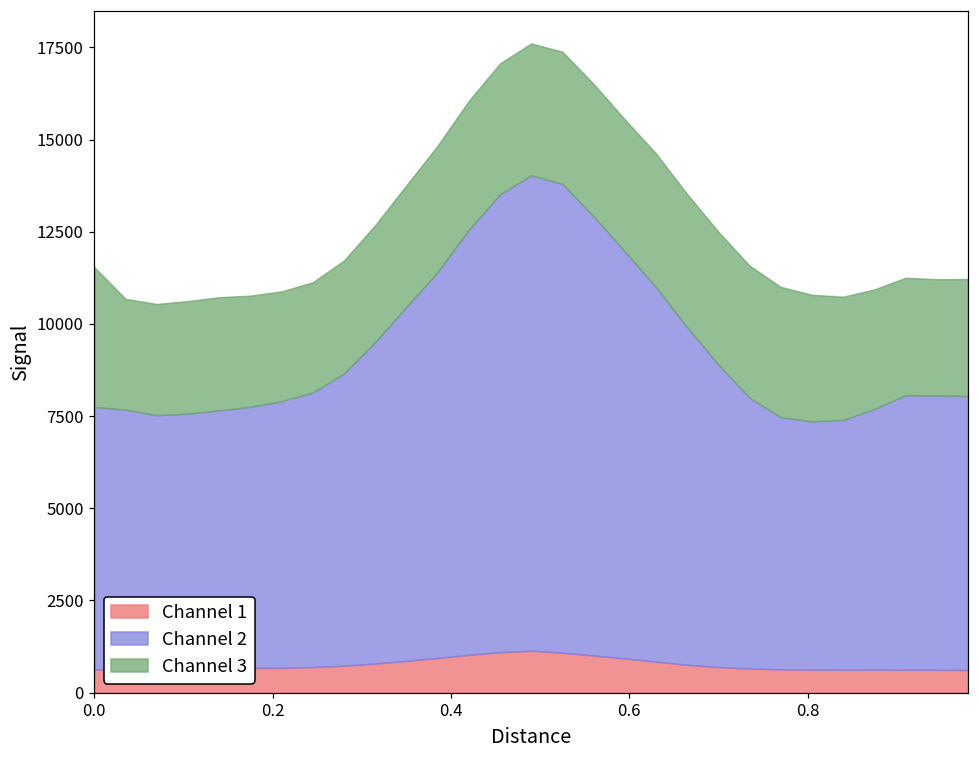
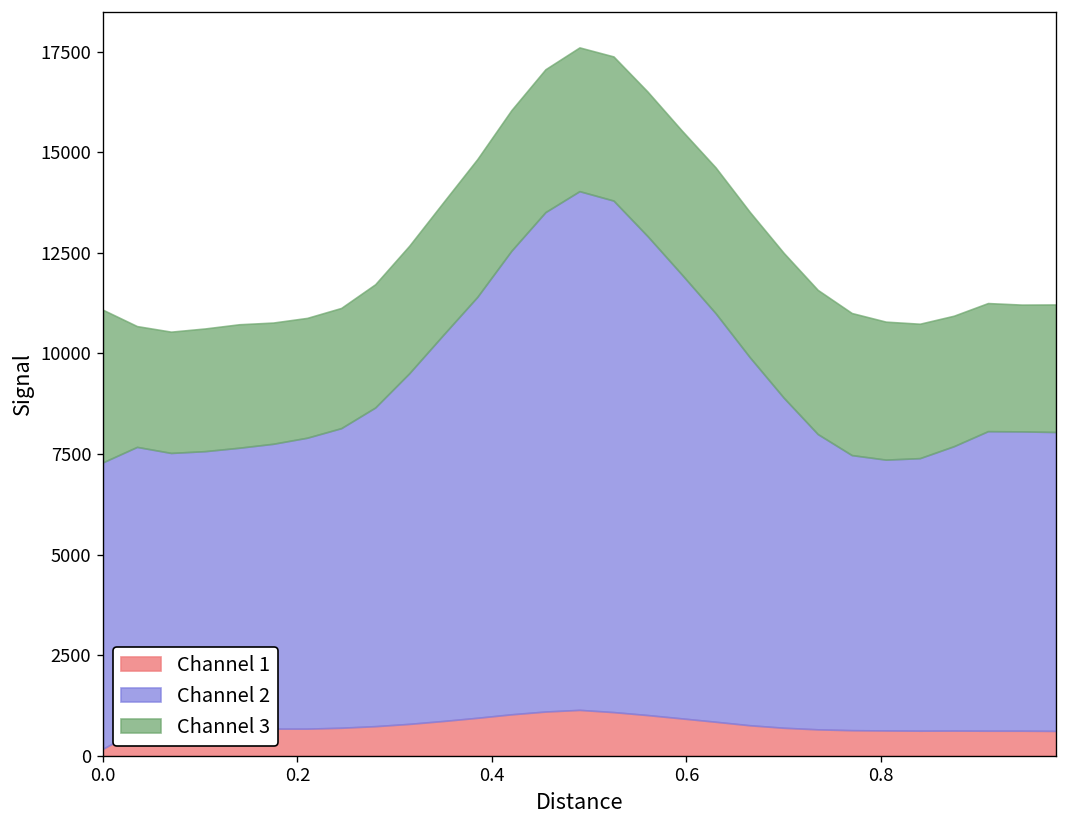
Channel 1, 0.0: 600 -> 200
